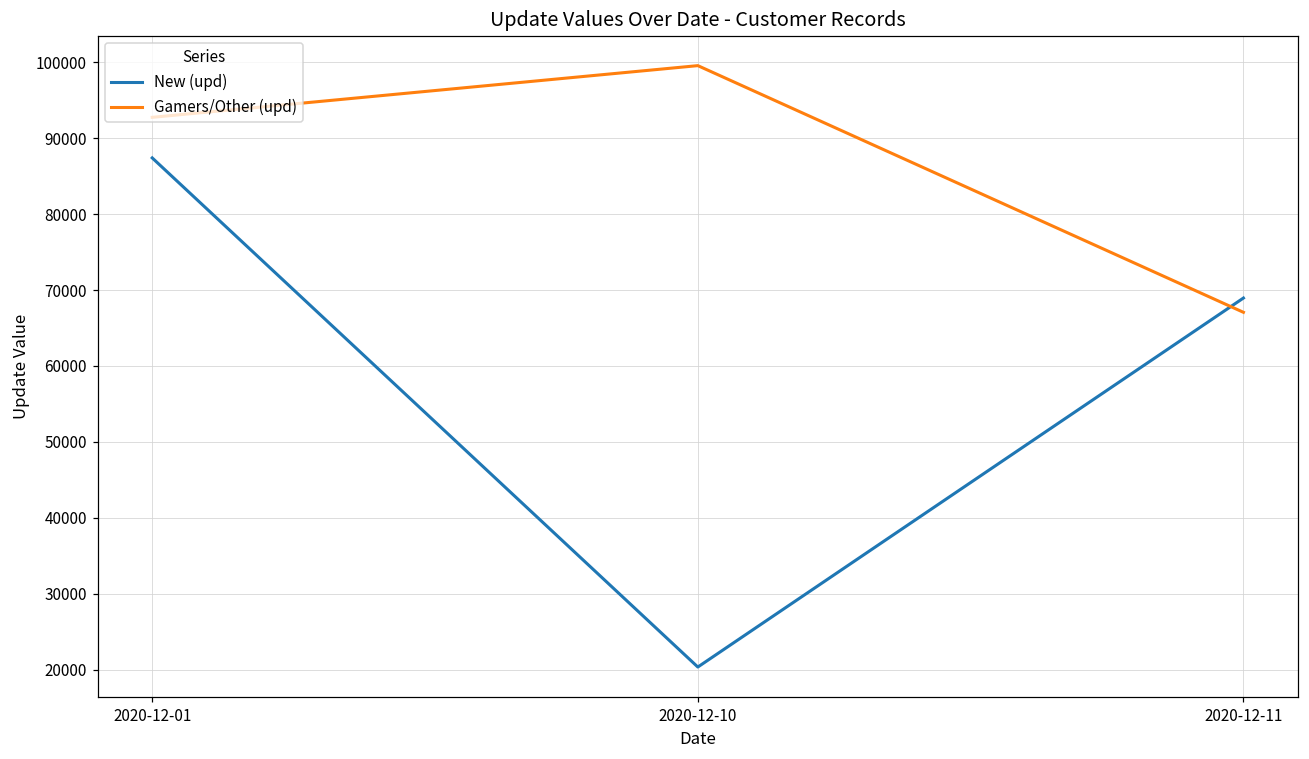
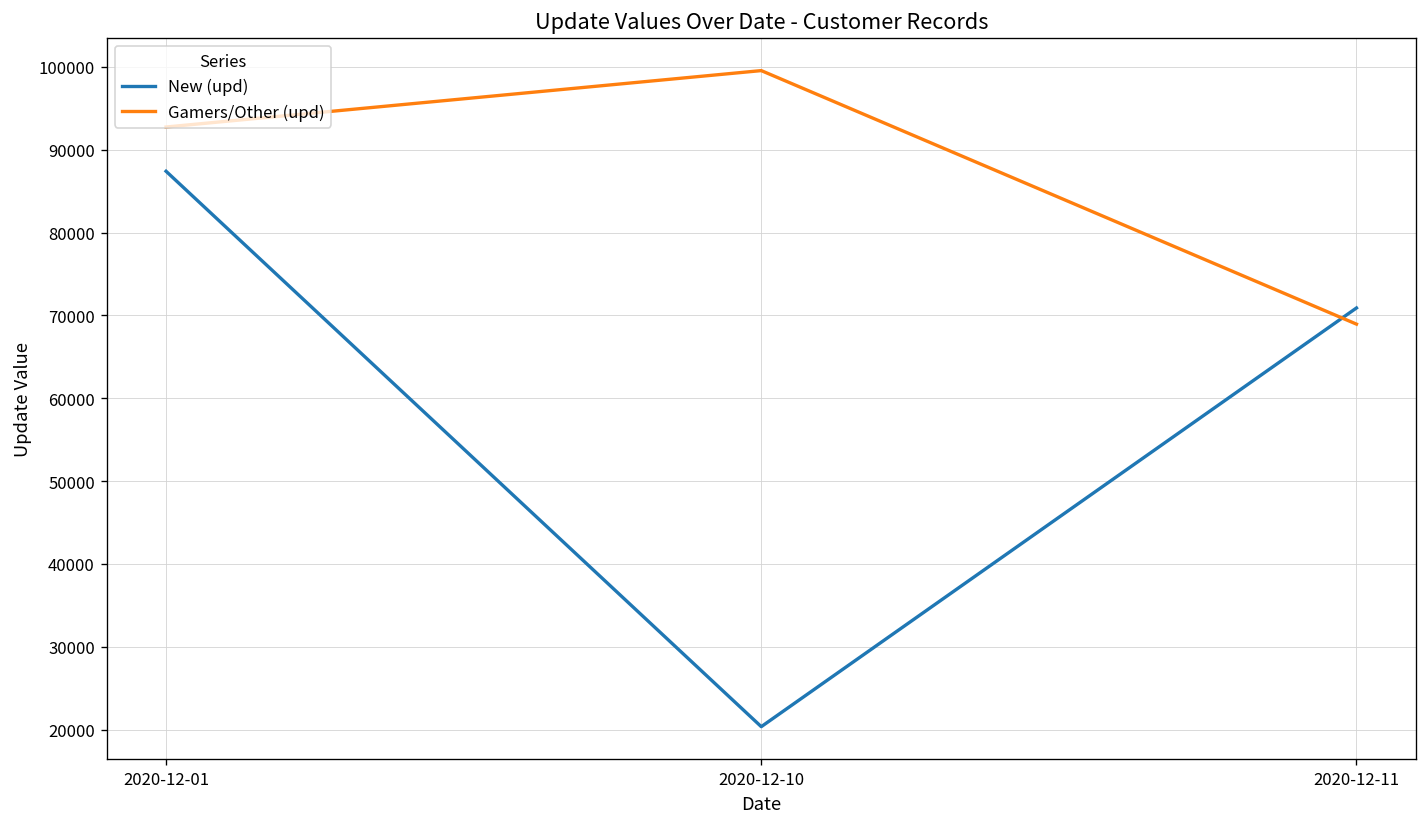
New (upd), 2020-12-11: 69000 -> 71000
Gamers/Other (upd), 2020-12-11: 67000 -> 69000
